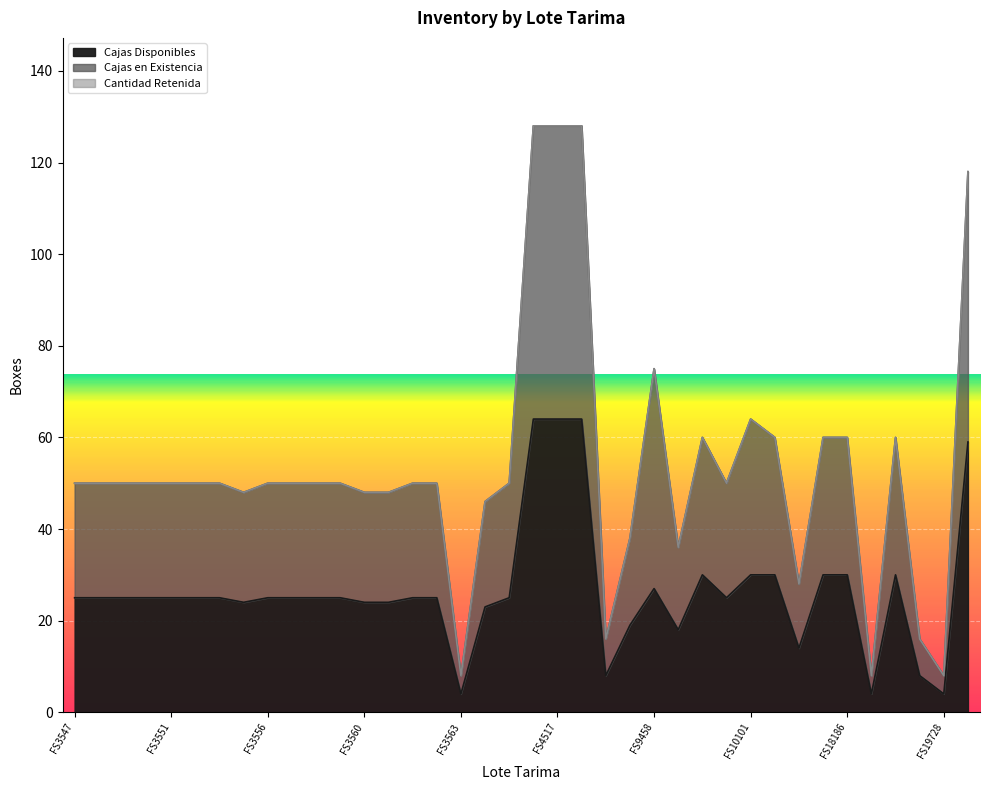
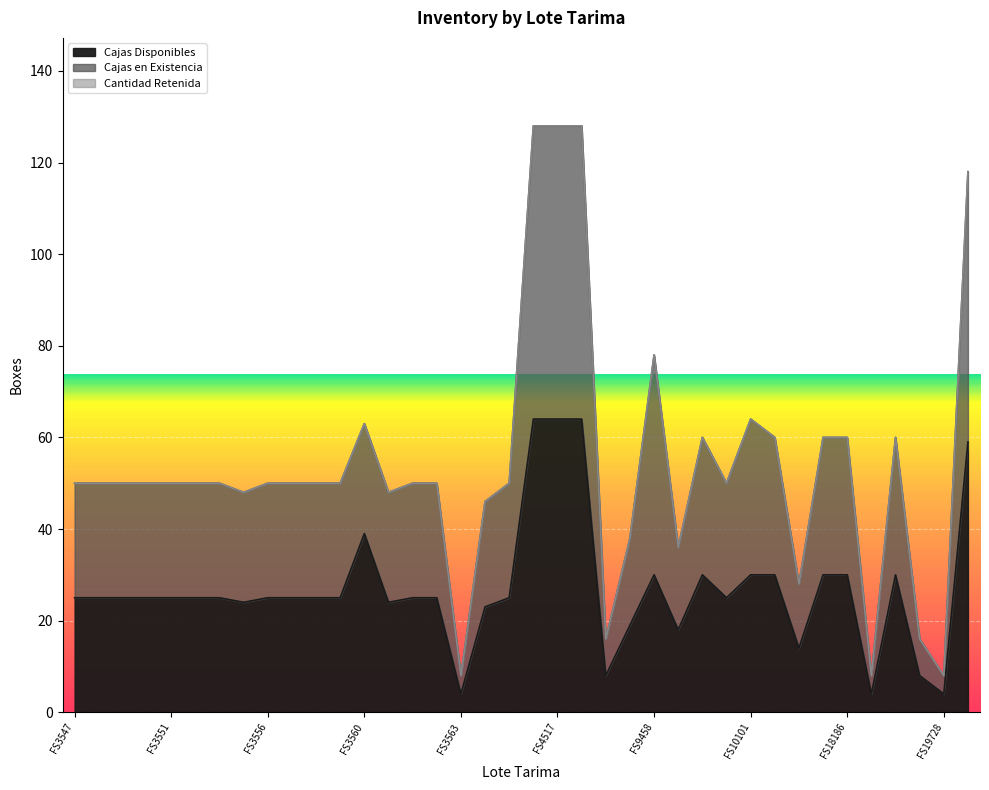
Cajas Disponibles, FS3560: 24 -> 39
Cajas Disponibles, FS9458: 27 -> 30
